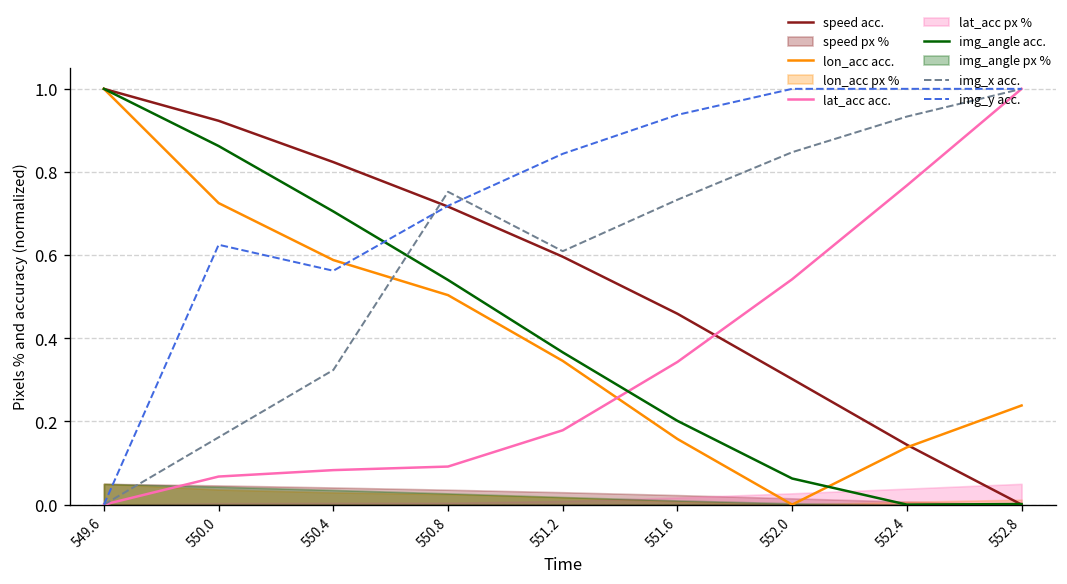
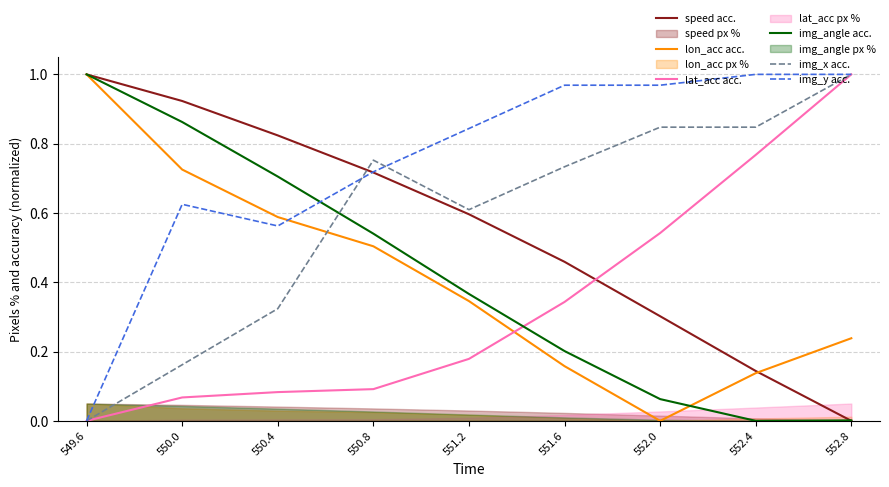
img_y acc., 551.6: 0.94 -> 0.97
img_y acc., 552.0: 1.00 -> 0.97
img_x acc., 552.4: 0.93 -> 0.85
